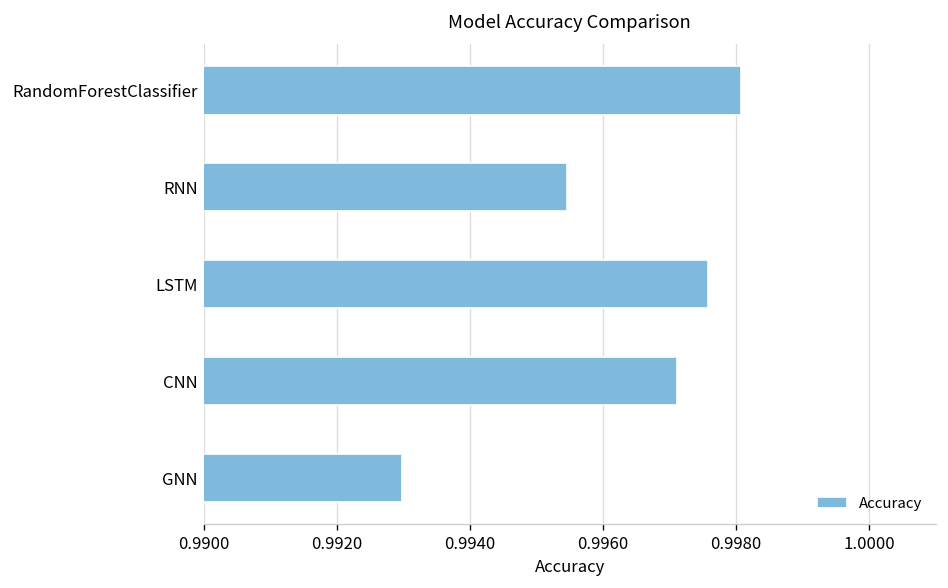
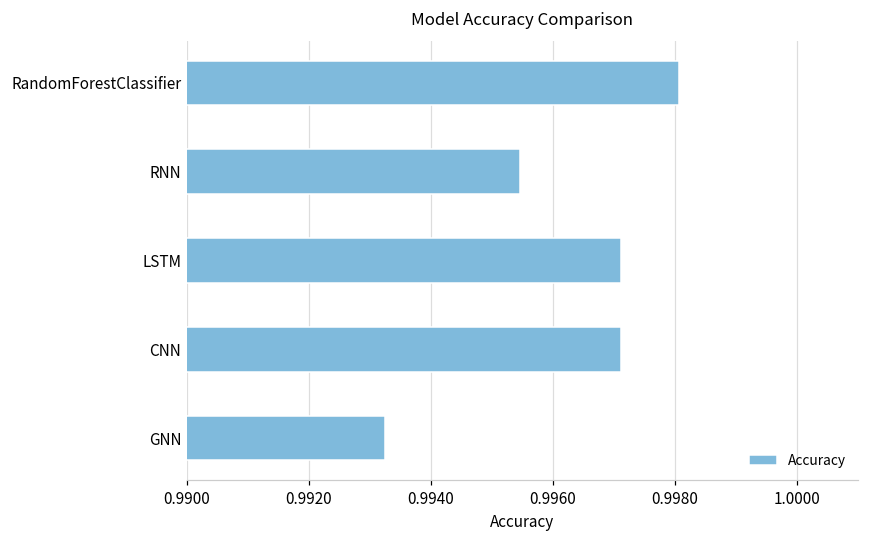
LSTM: 0.9976 -> 0.9971
GNN: 0.9930 -> 0.9933
